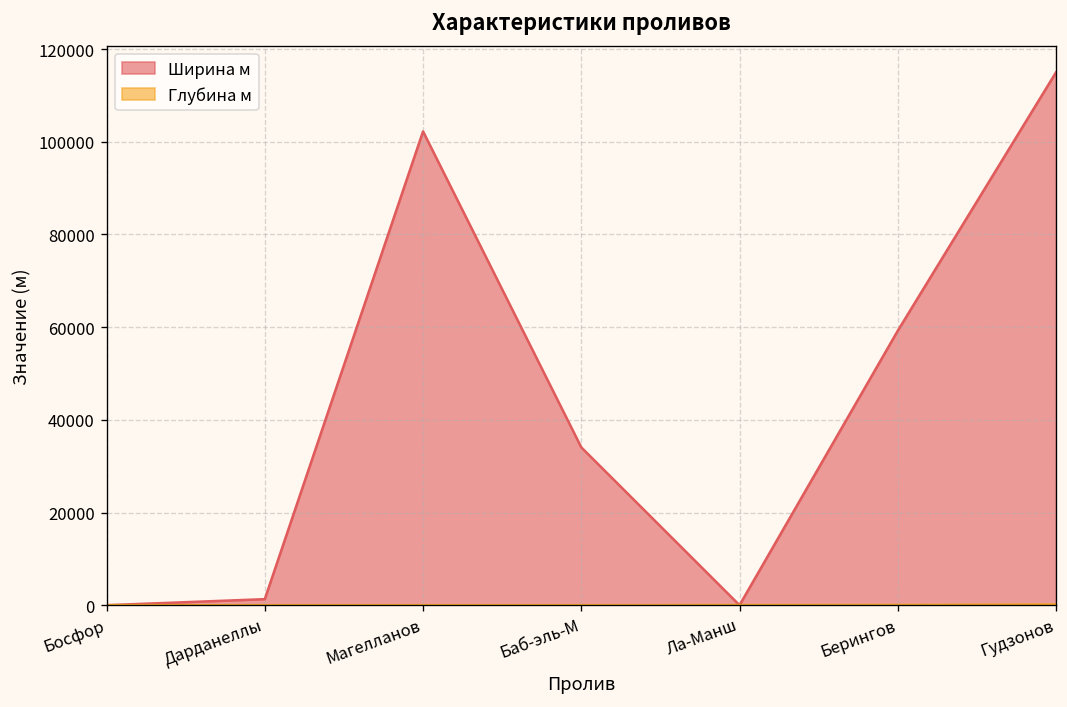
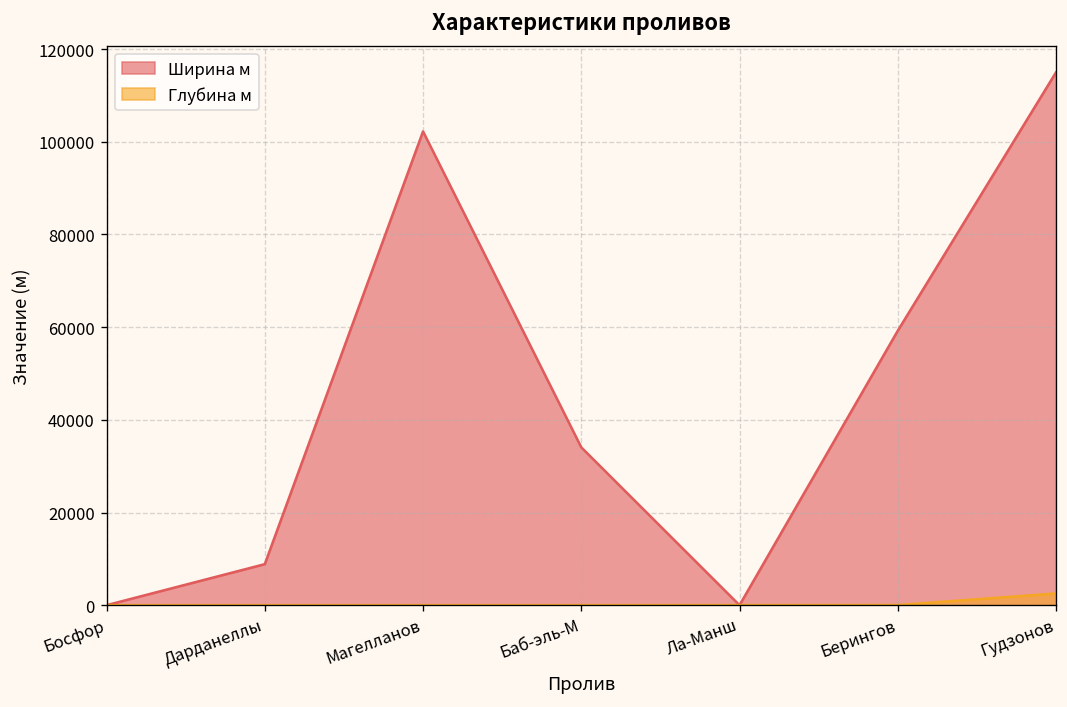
Ширина м, Дарданеллы: 1000 -> 9000
Глубина м, Гудзонов: 0 -> 3000
